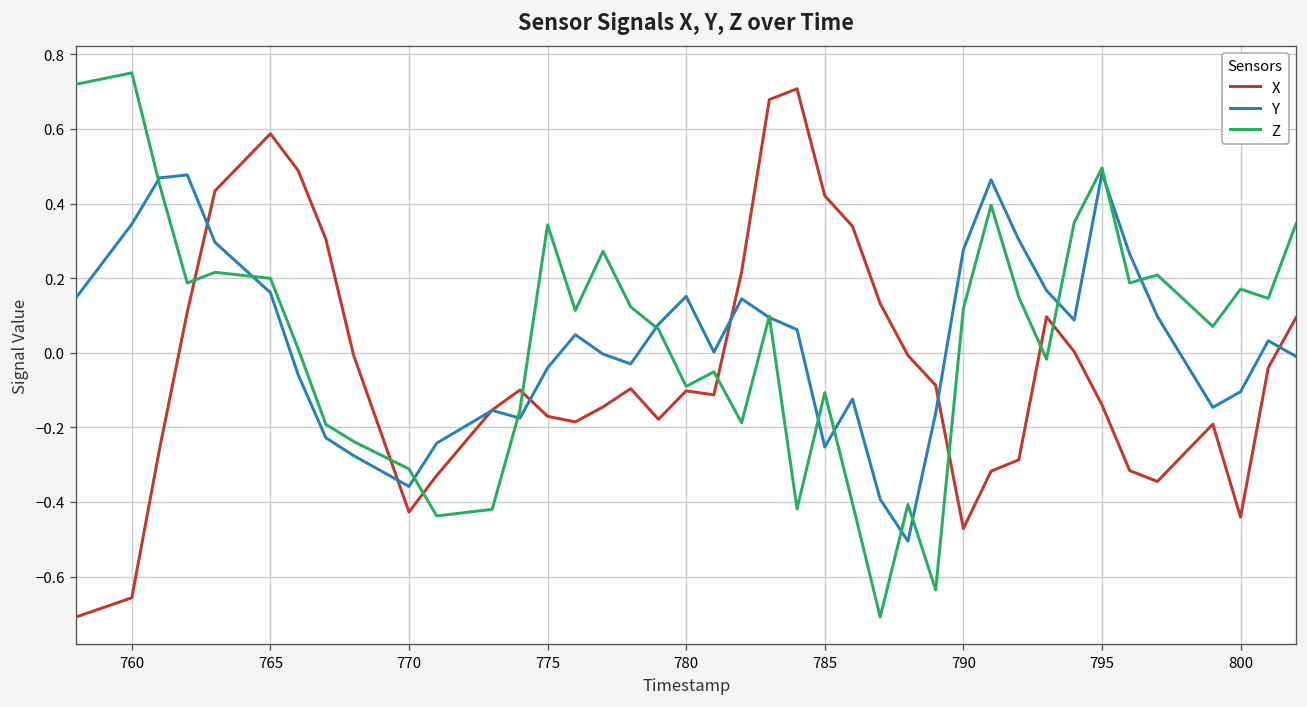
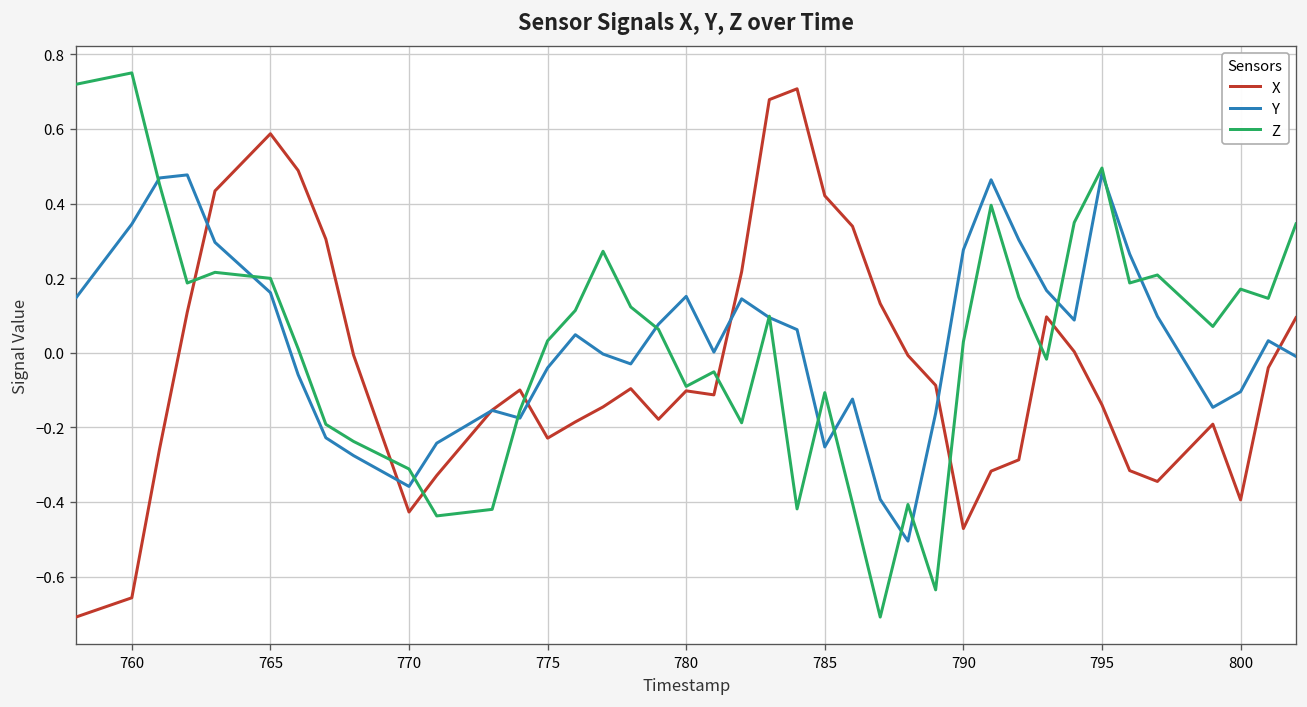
X, 775: -0.17 -> -0.23
Z, 775: 0.34 -> 0.03
Z, 790: 0.12 -> 0.03
X, 800: -0.44 -> -0.39
